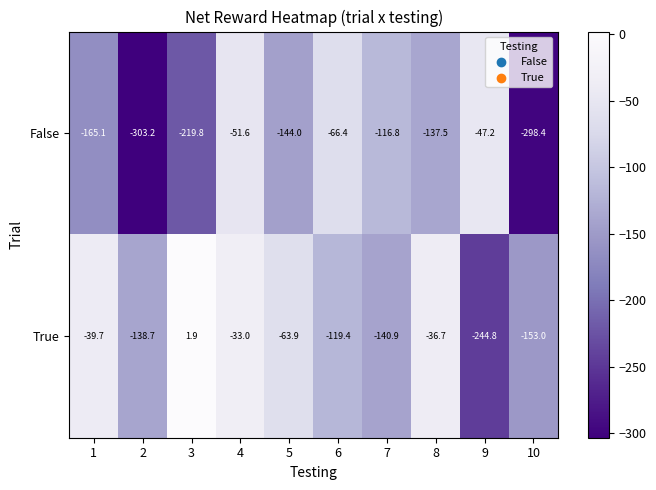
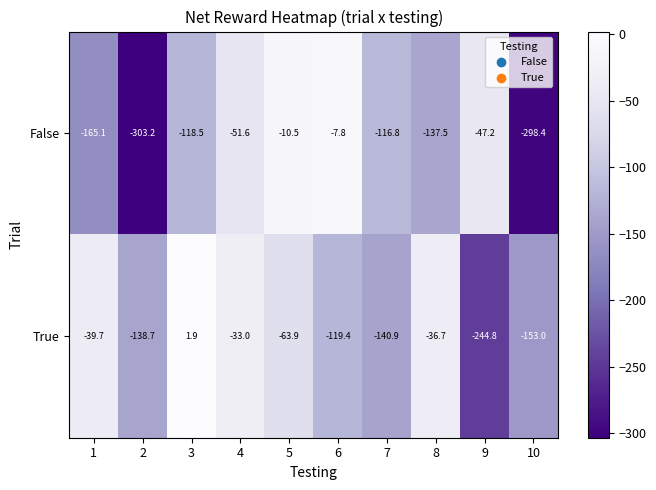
False, 3: -219.8 -> -118.5
False, 5: -144.0 -> -10.5
False, 6: -66.4 -> -7.8
